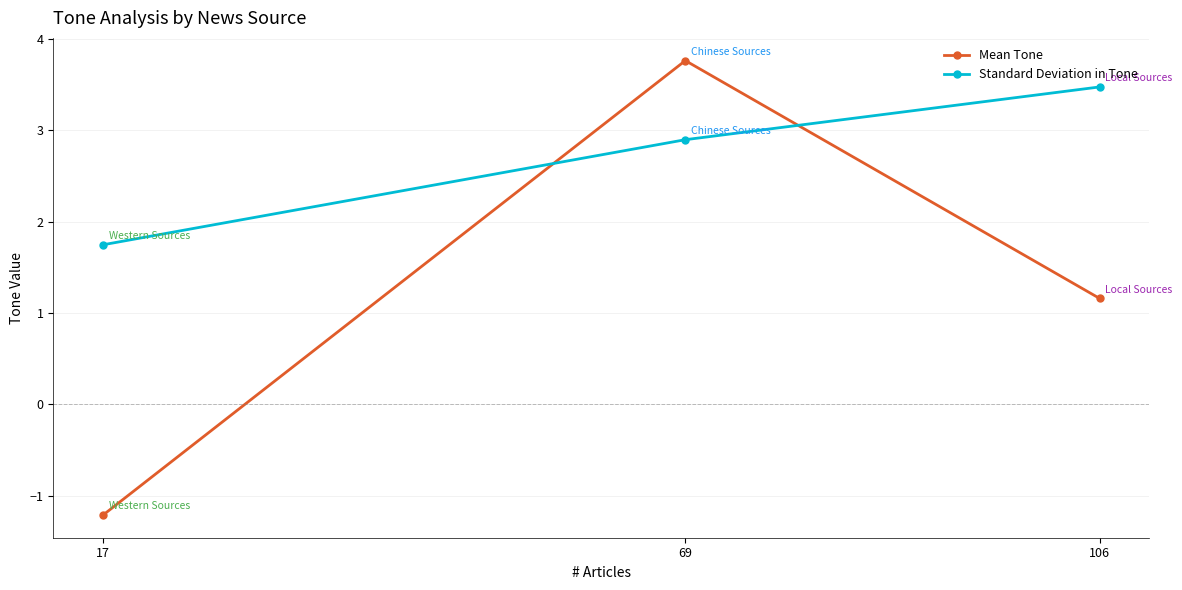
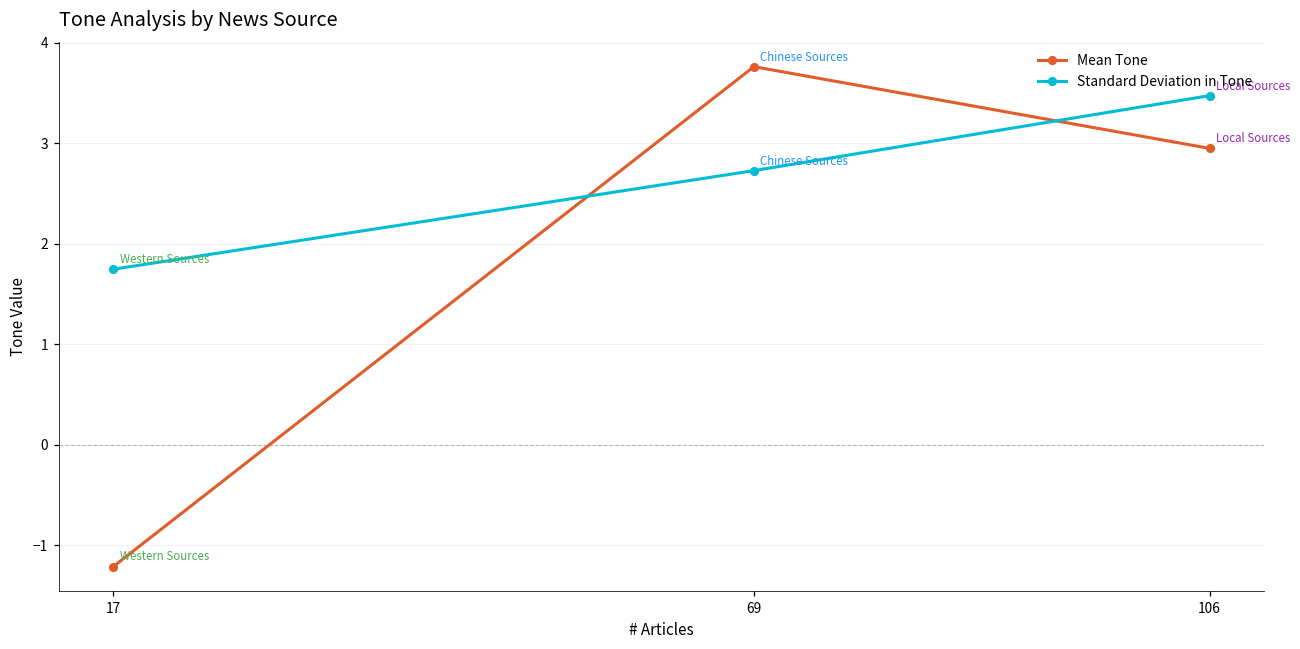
Standard Deviation in Tone, 69: 2.9 -> 2.7
Mean Tone, 106: 1.2 -> 2.9
